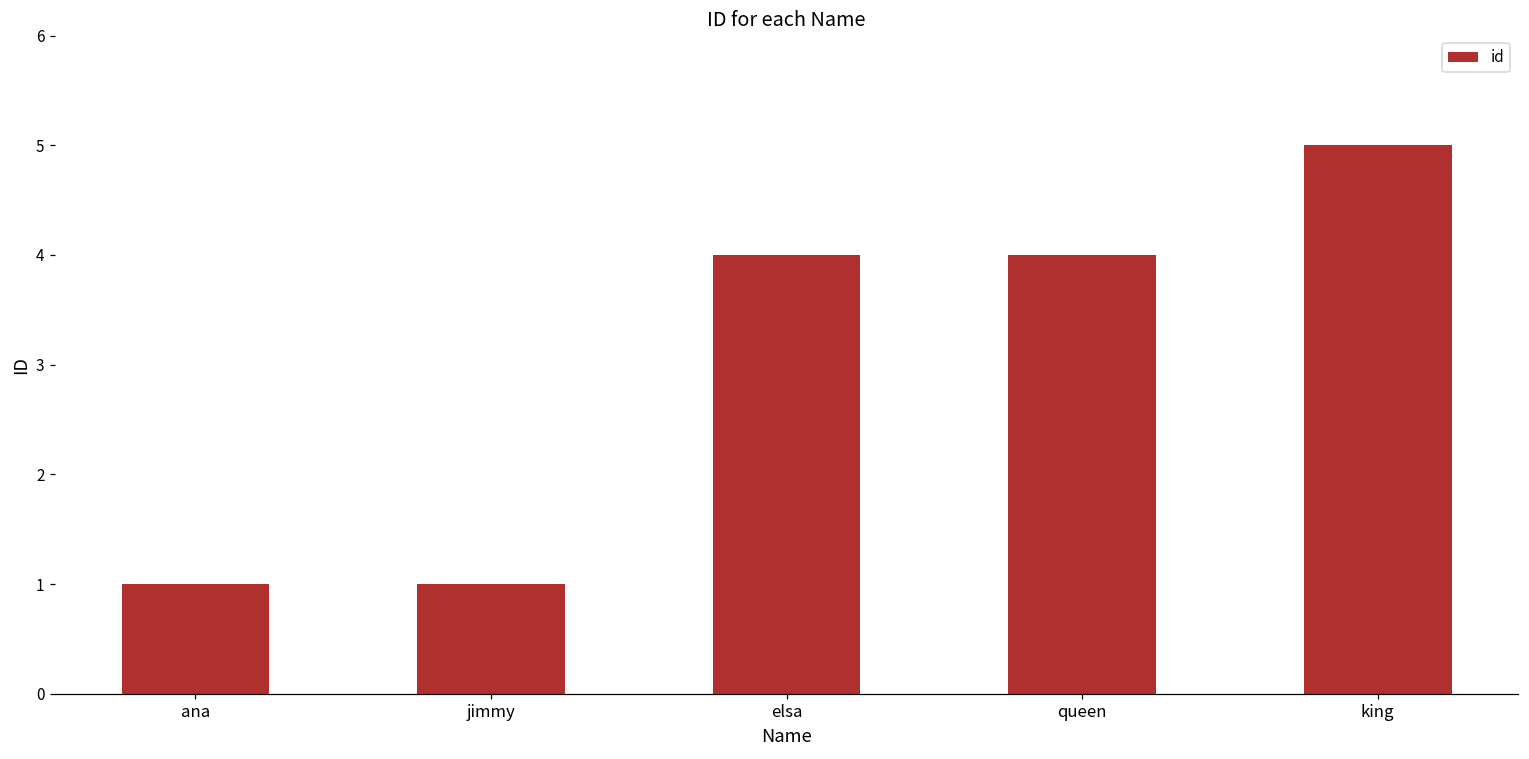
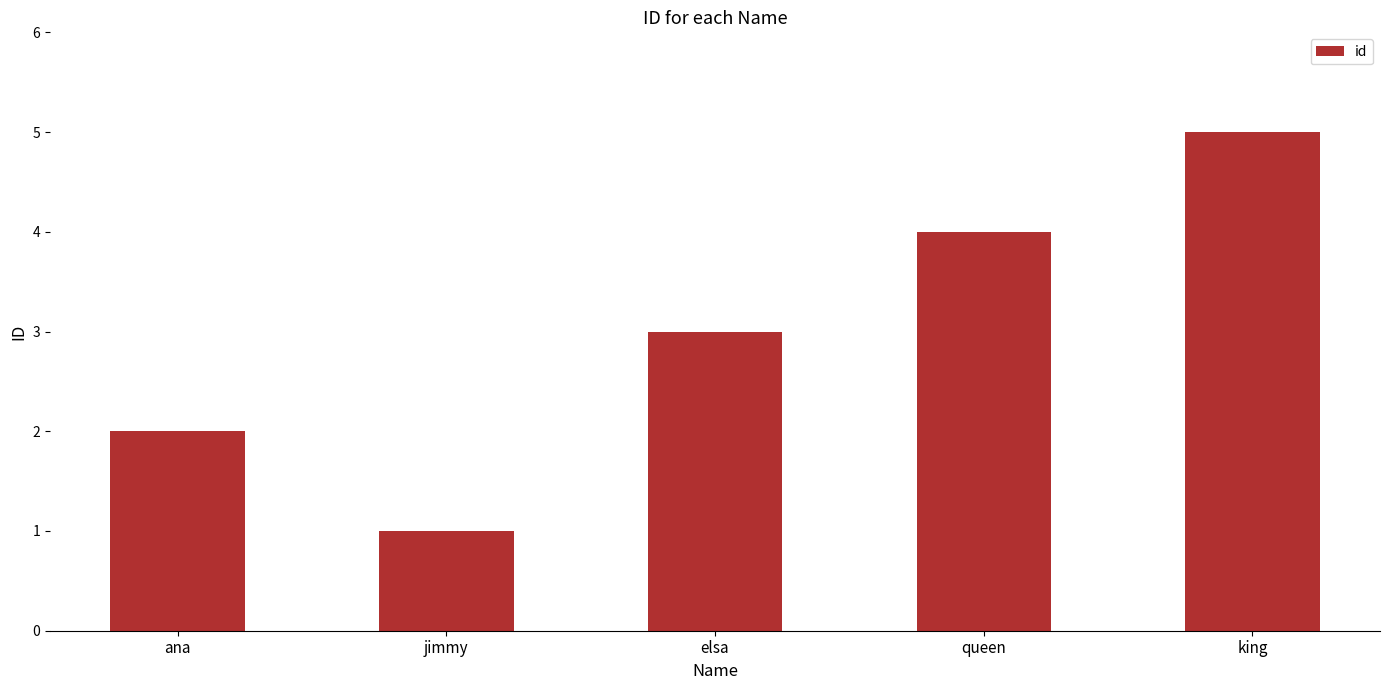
ana: 1 -> 2
elsa: 4 -> 3
